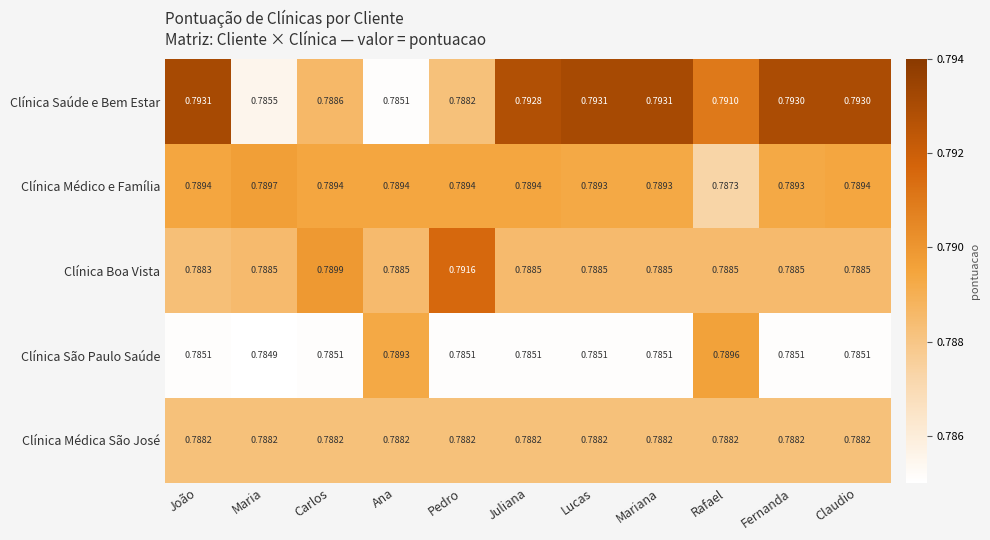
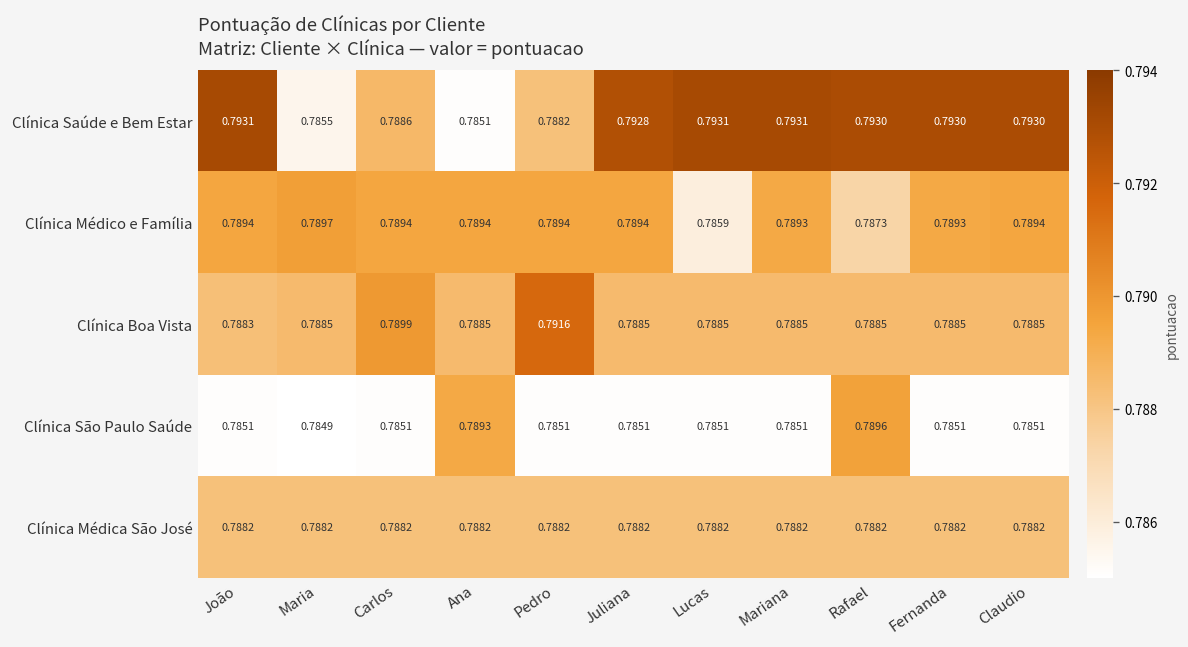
Clínica Saúde e Bem Estar, Rafael: 0.7910 -> 0.7930
Clínica Médico e Família, Lucas: 0.7893 -> 0.7859
